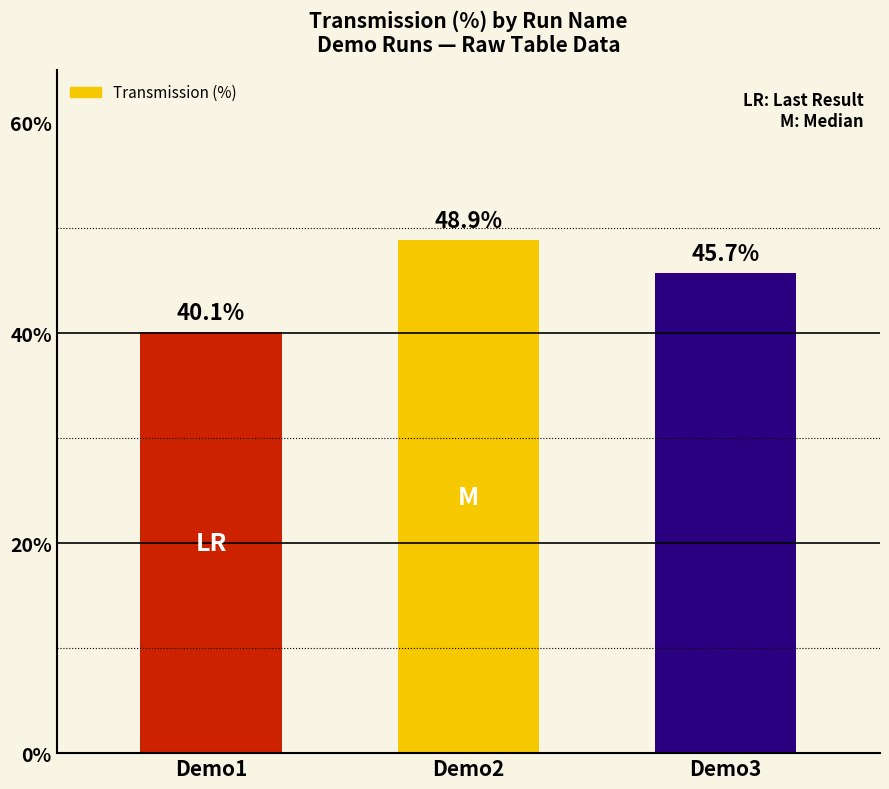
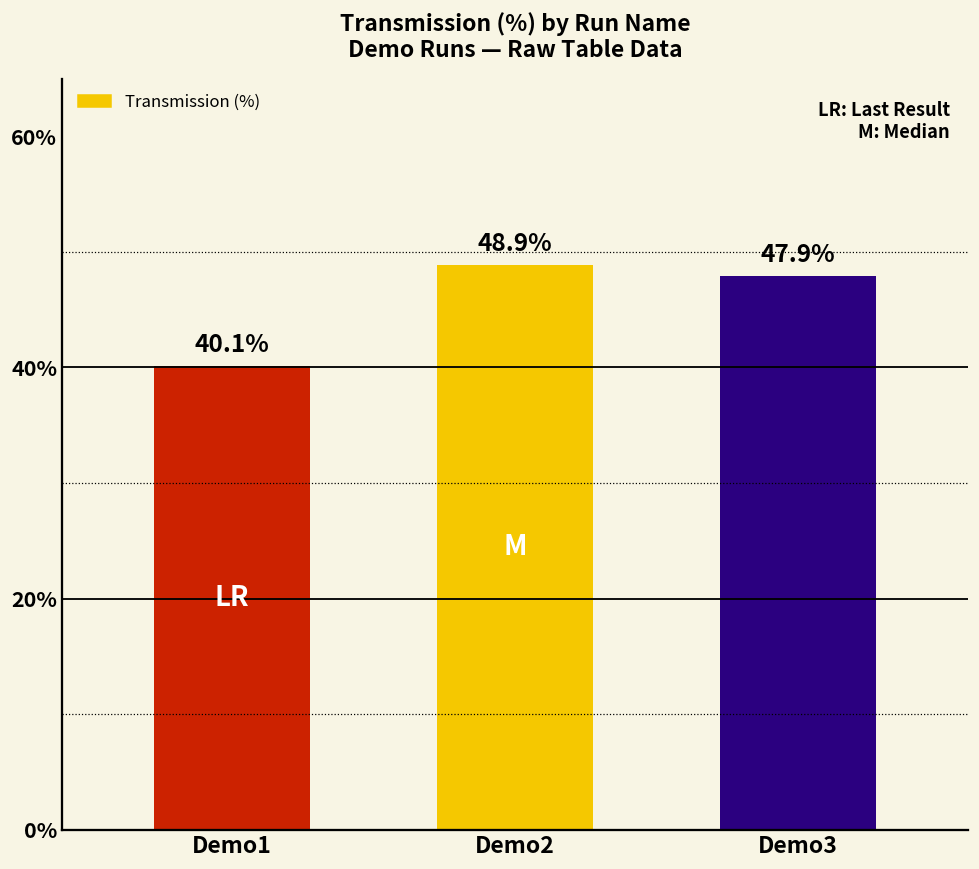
Demo3: 45.7% -> 47.9%
